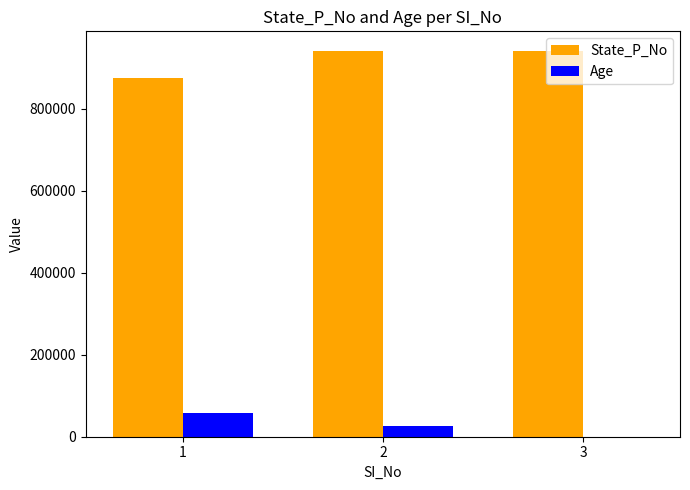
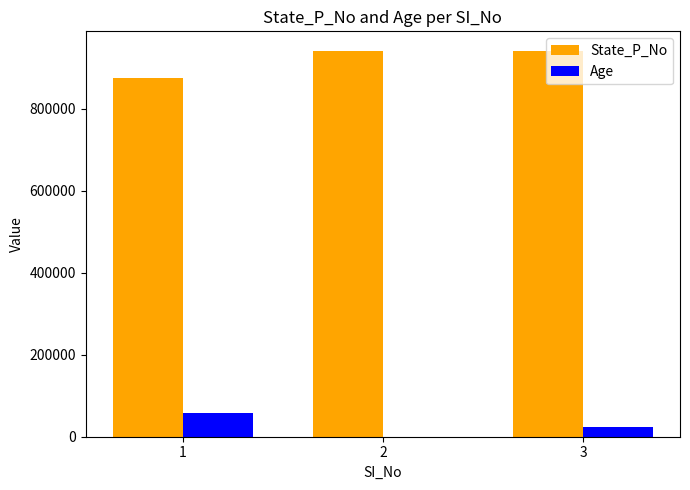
Age, 2: 30000 -> 0
Age, 3: 0 -> 20000
